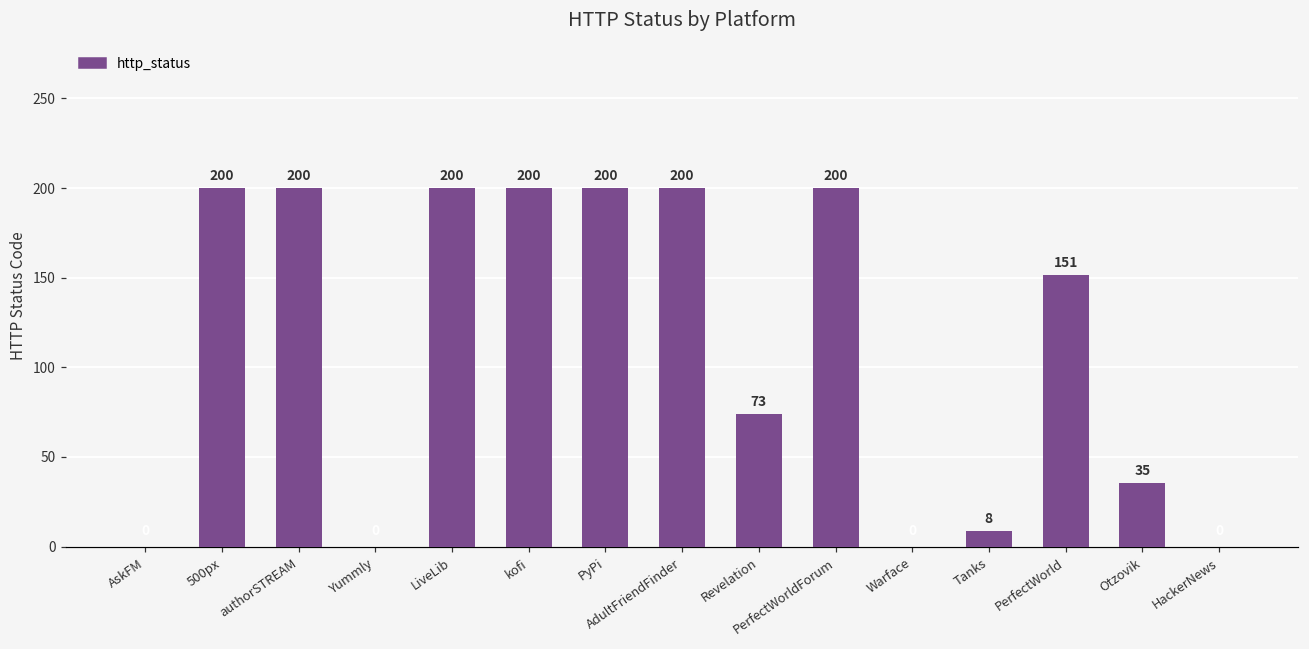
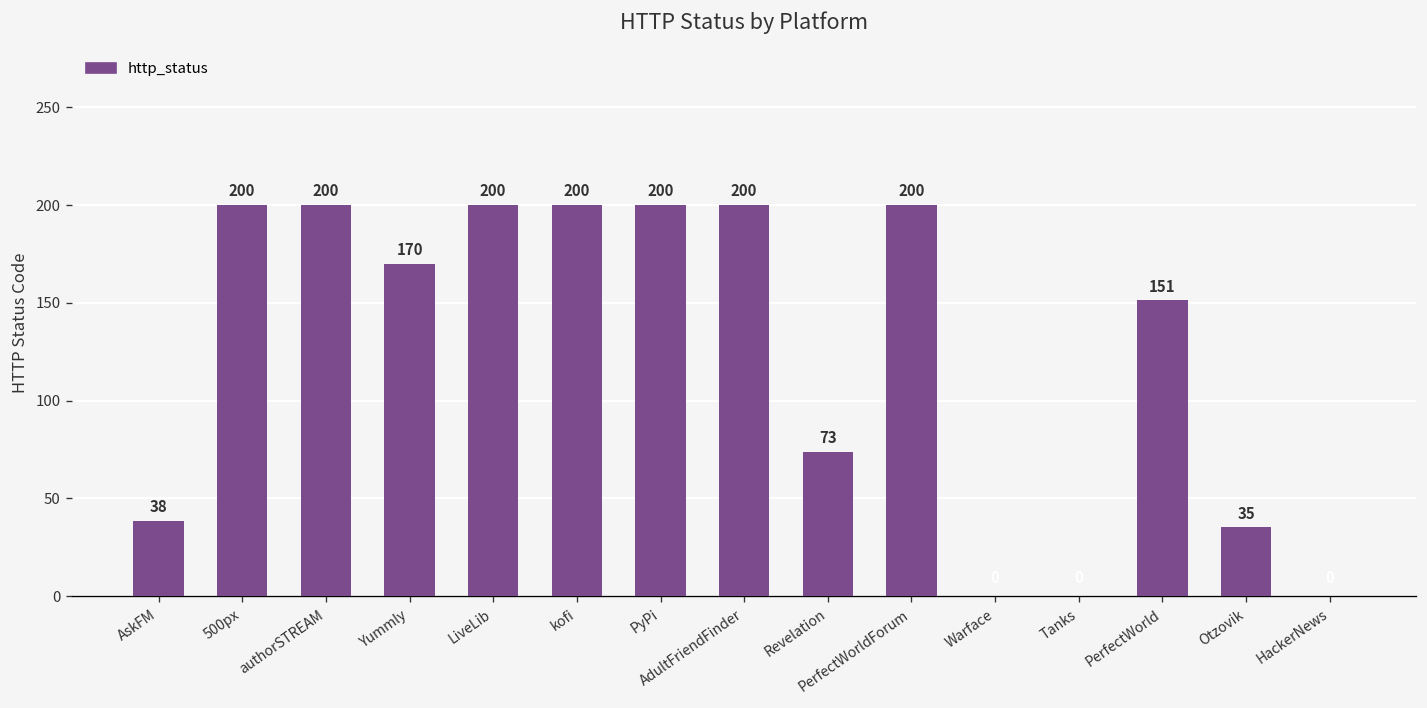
AskFM: 0 -> 39
Yummly: 0 -> 170
Tanks: 9 -> 0
